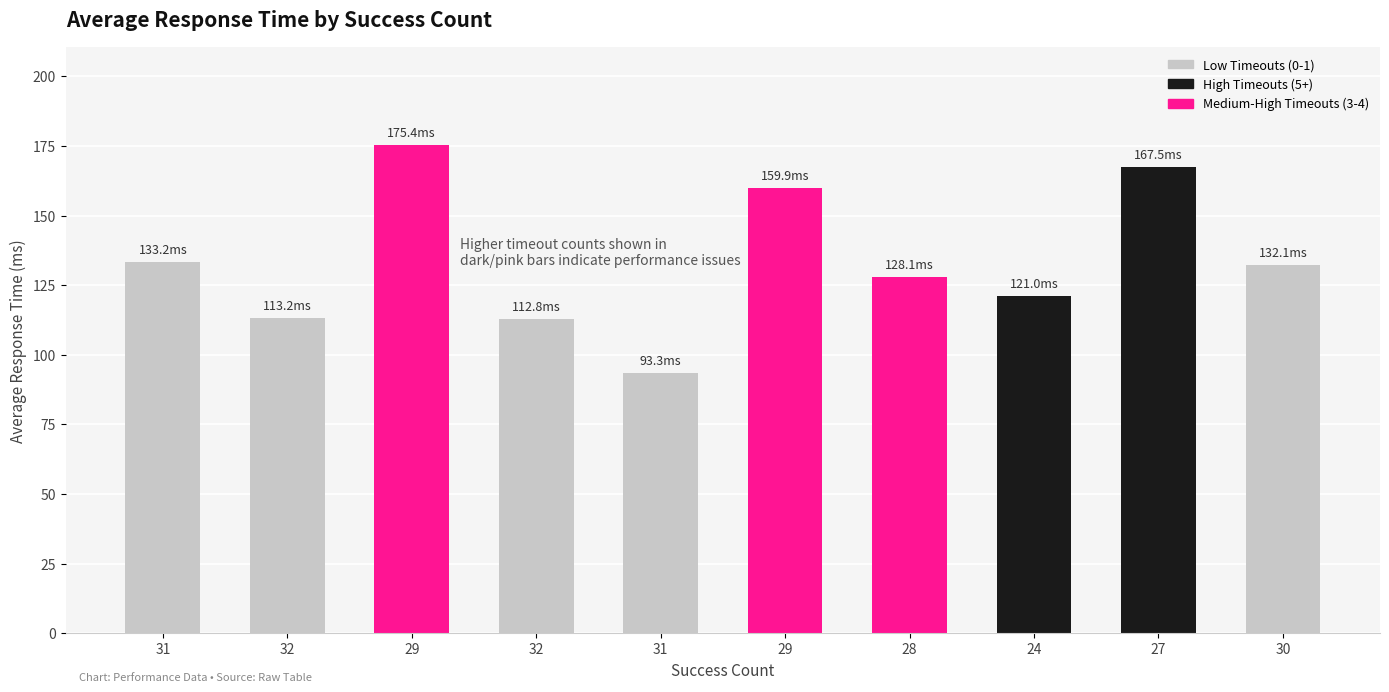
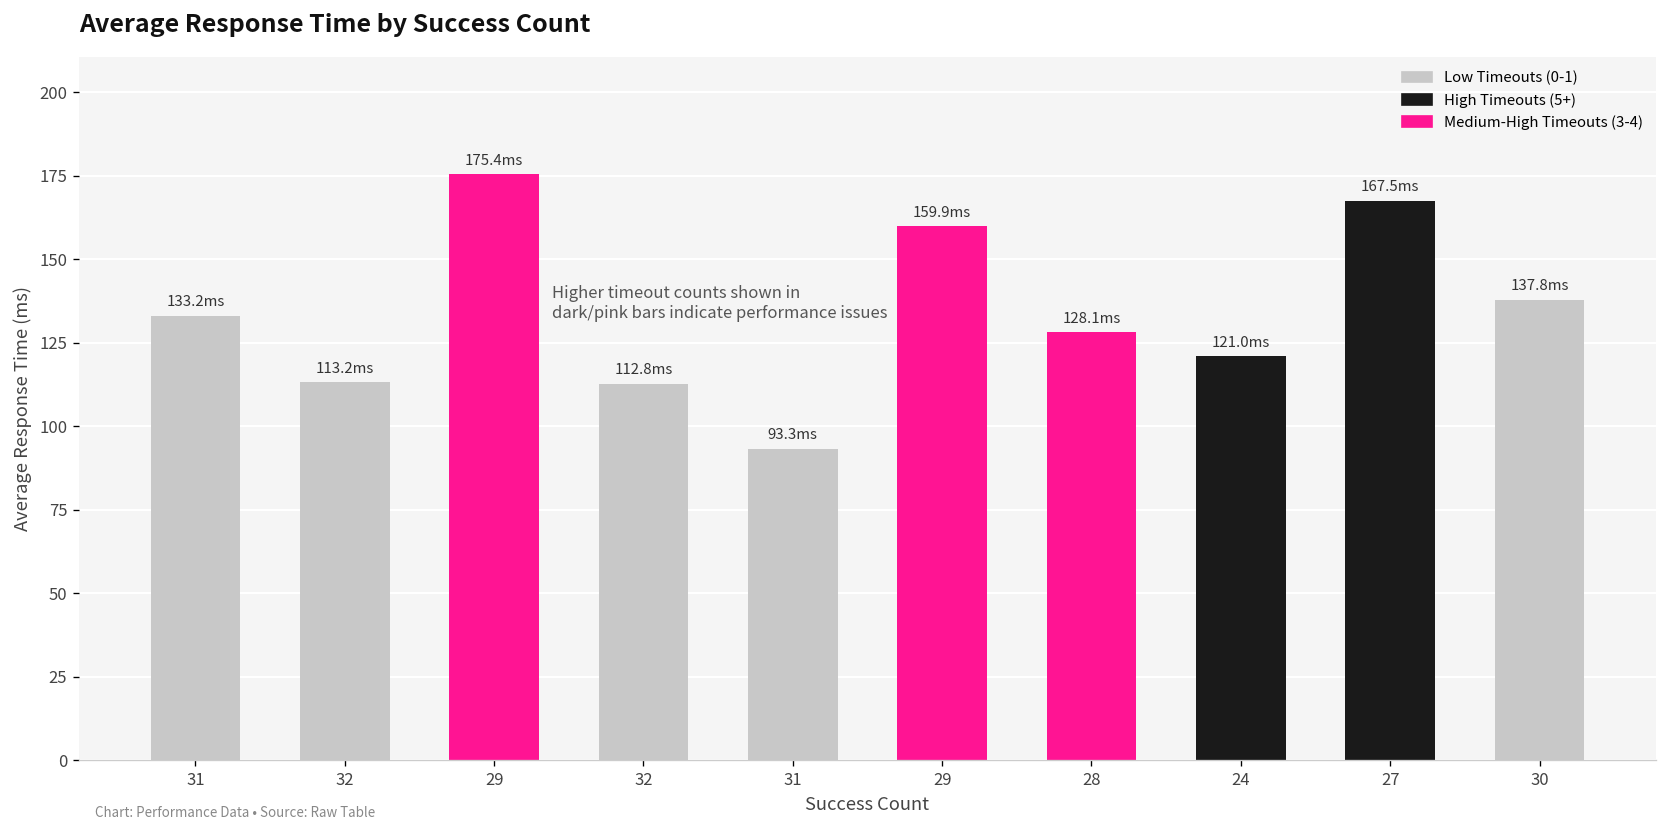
30: 132.1 -> 137.8
